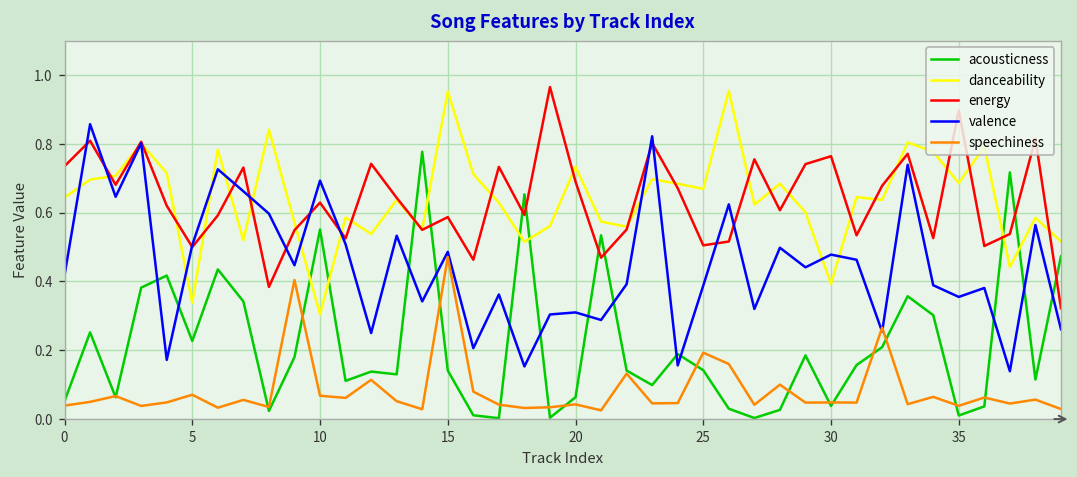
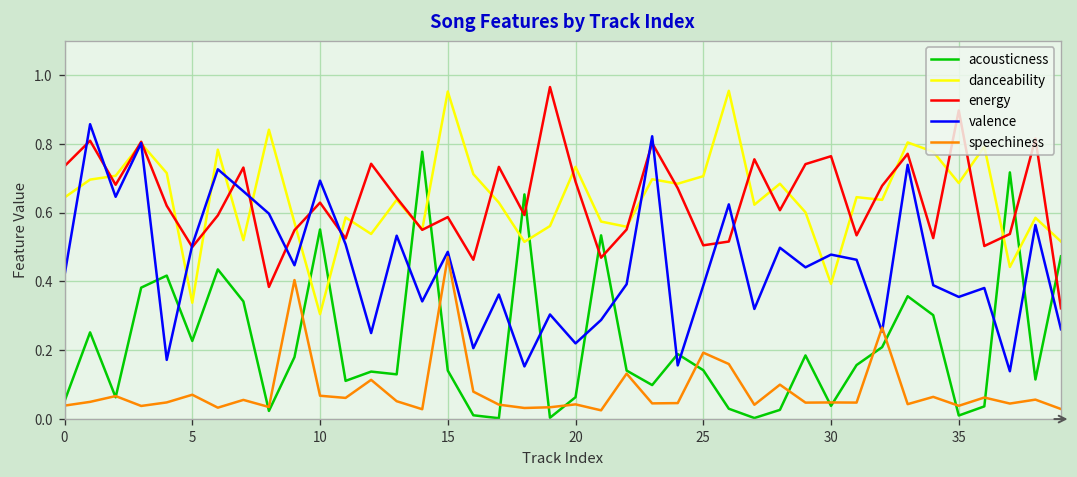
valence, 20: 0.31 -> 0.22
danceability, 25: 0.67 -> 0.71
